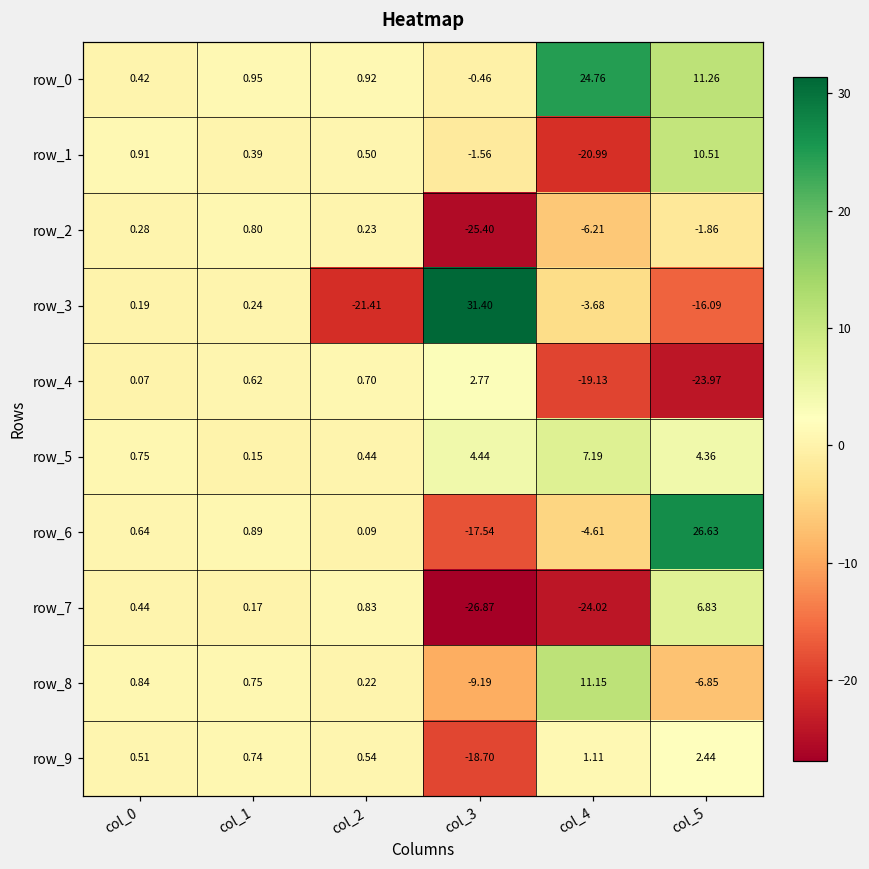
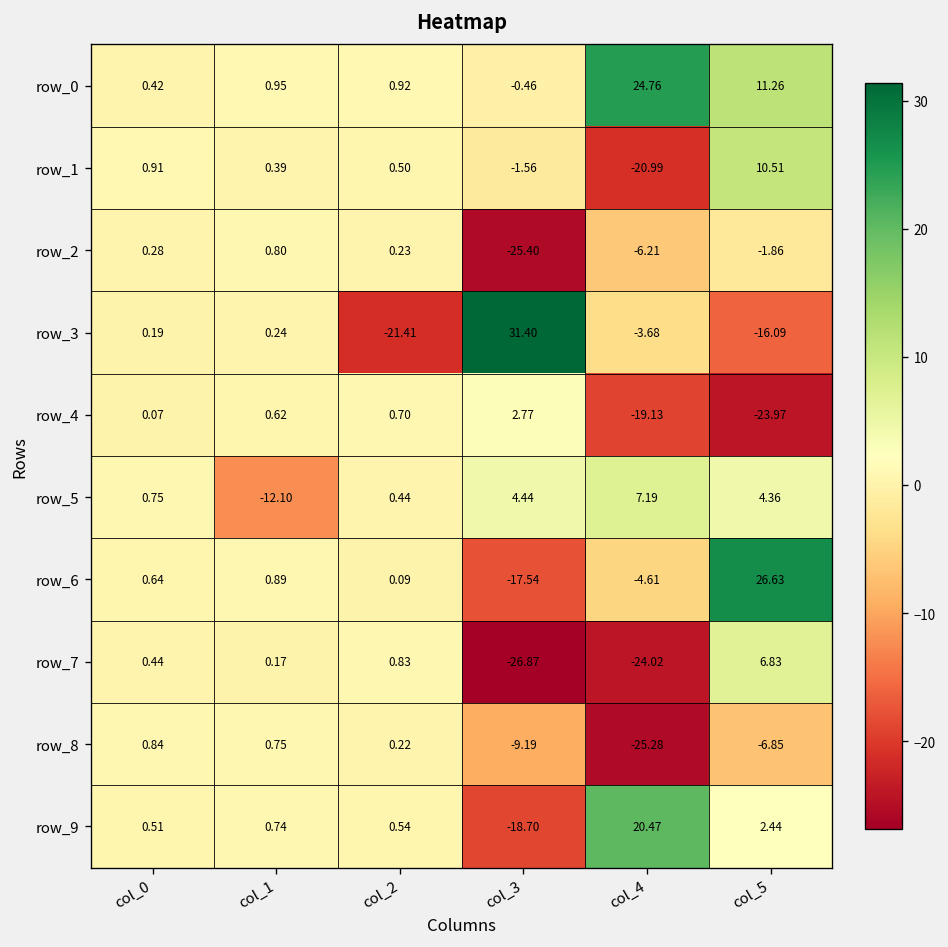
row_5, col_1: 0.15 -> -12.10
row_8, col_4: 11.15 -> -25.28
row_9, col_4: 1.11 -> 20.47
